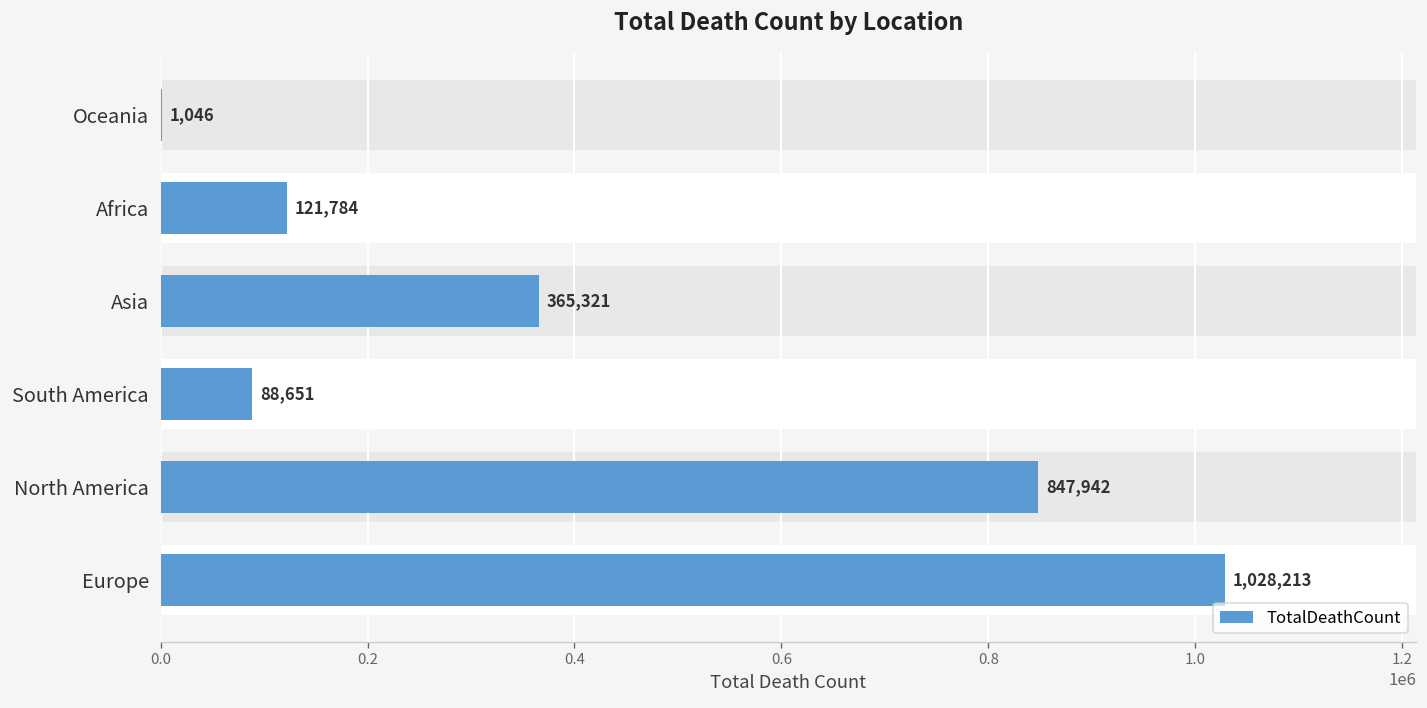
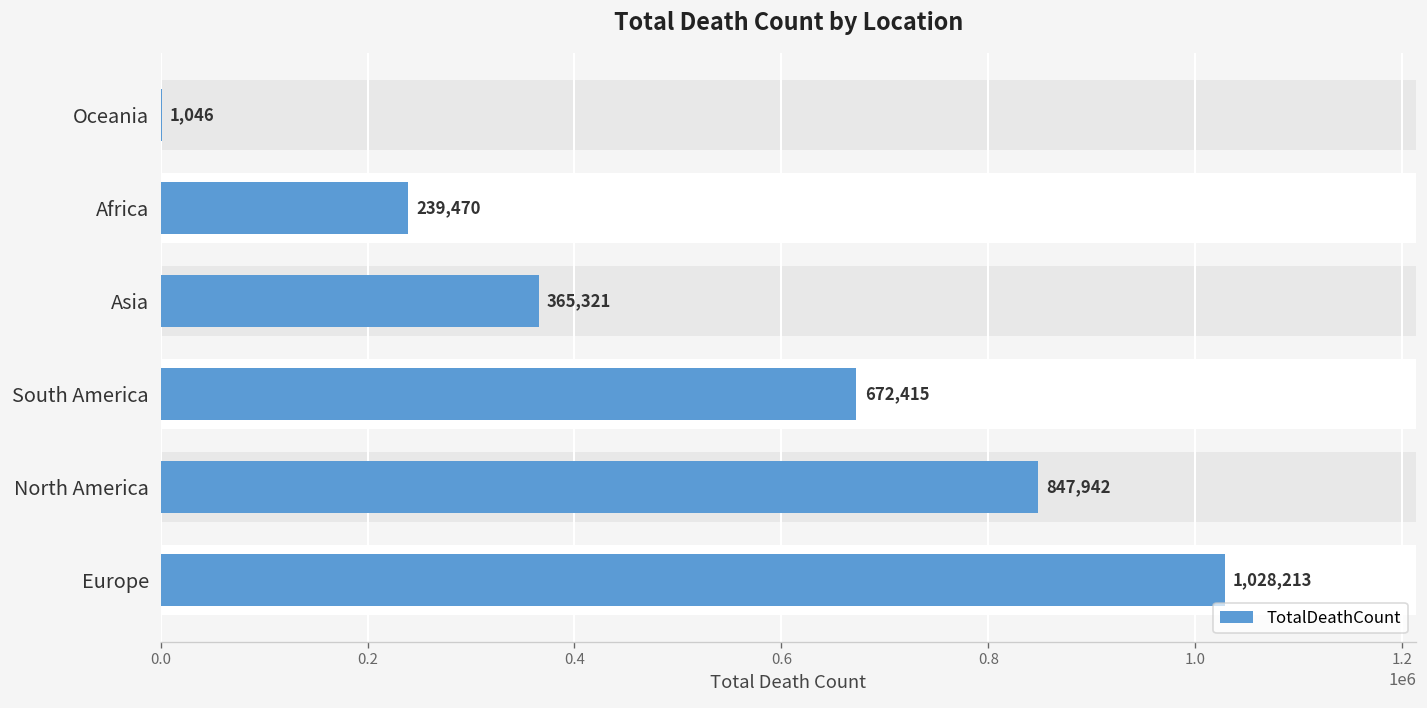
TotalDeathCount, Africa: 121,784 -> 239,470
TotalDeathCount, South America: 88,651 -> 672,415
